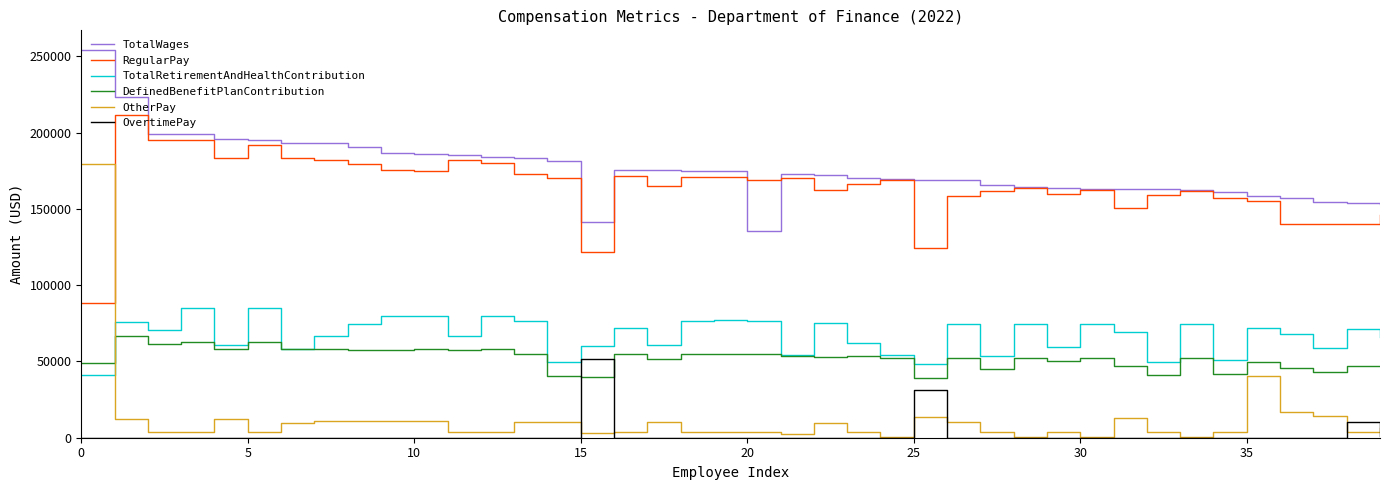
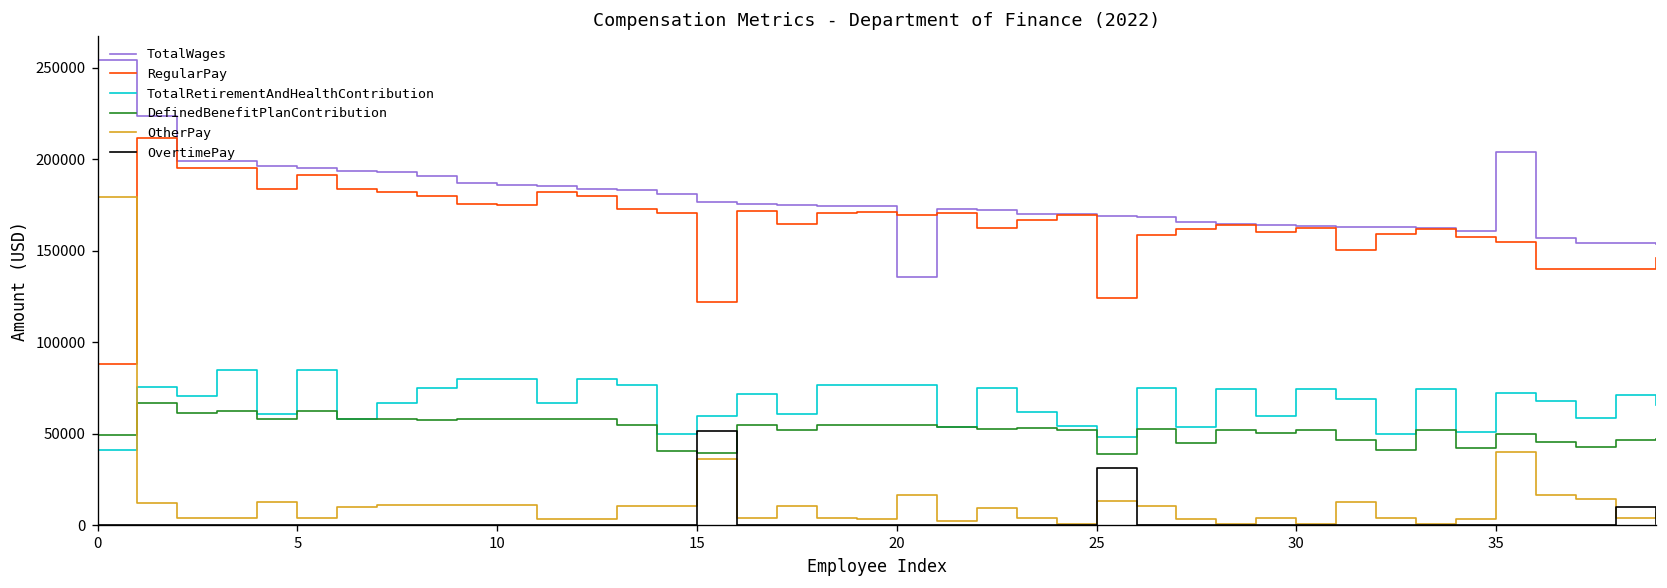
TotalWages, 15: 142000 -> 177000
OtherPay, 15: 3000 -> 36000
OtherPay, 20: 4000 -> 16000
TotalWages, 35: 159000 -> 204000
